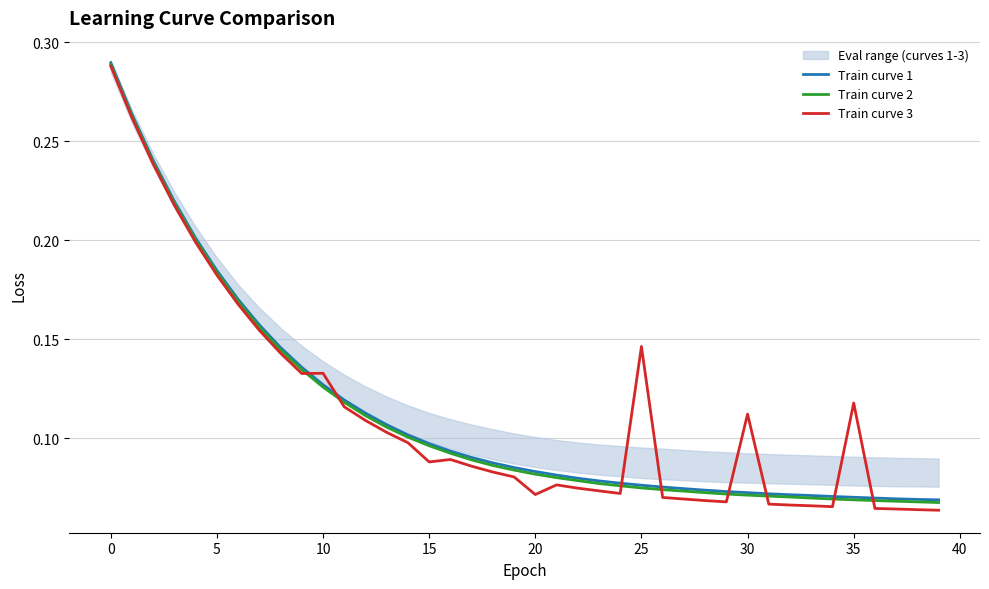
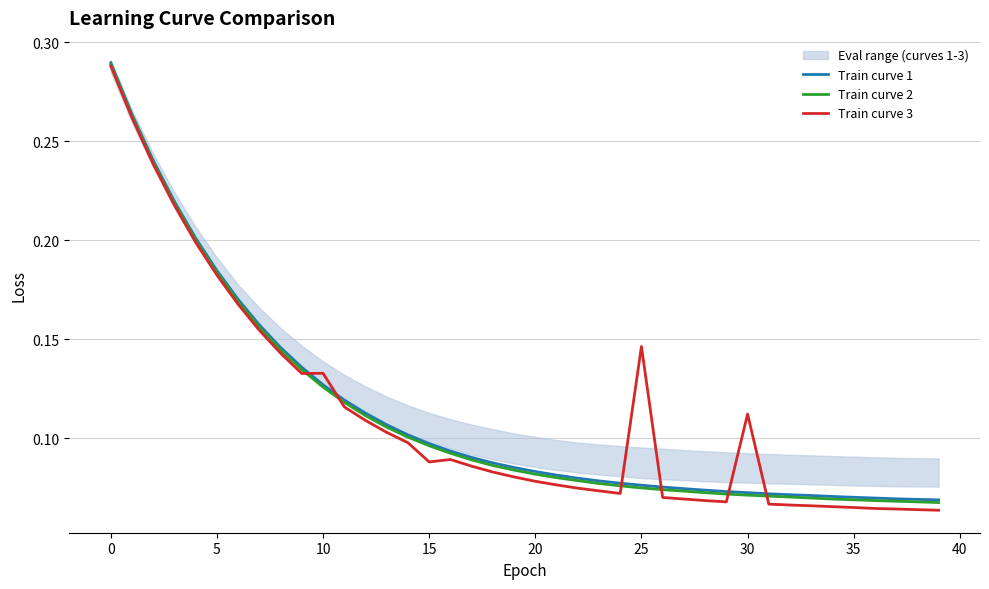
Train curve 3, 20: 0.072 -> 0.078
Train curve 3, 35: 0.118 -> 0.065
